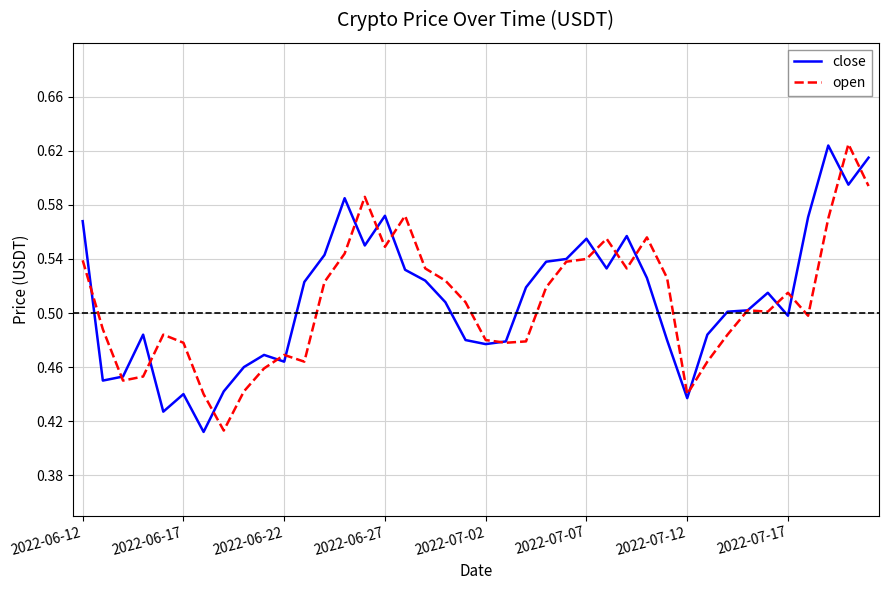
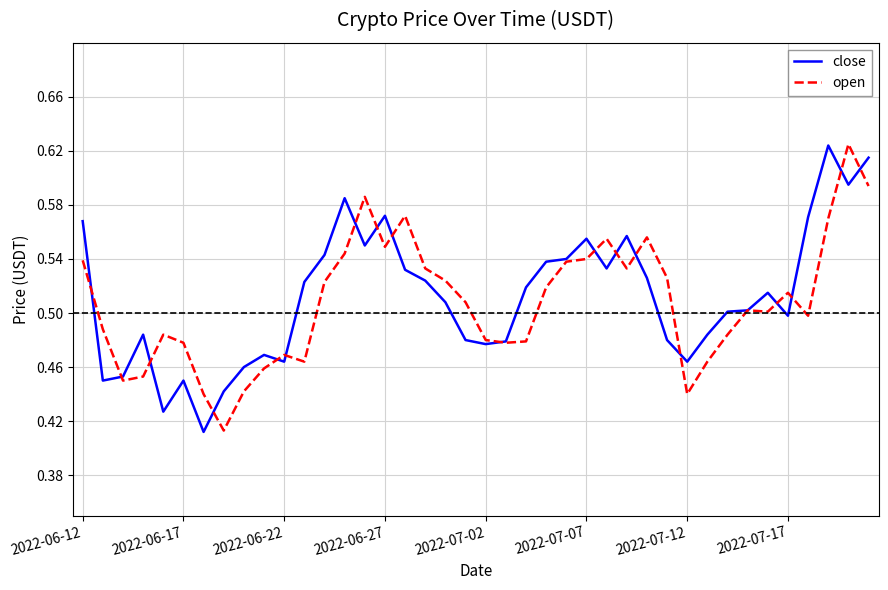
close, 2022-06-17: 0.44 -> 0.45
close, 2022-07-12: 0.437 -> 0.464
